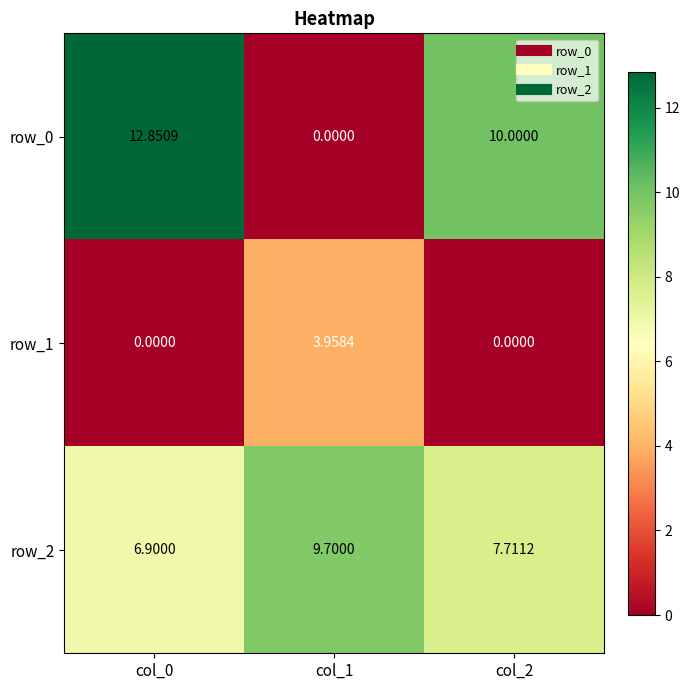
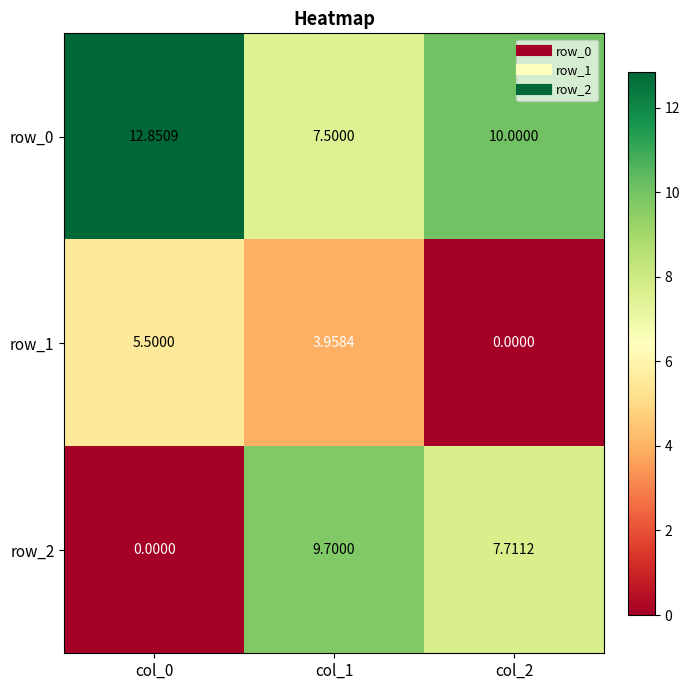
row_0, col_1: 0.0000 -> 7.5000
row_1, col_0: 0.0000 -> 5.5000
row_2, col_0: 6.9000 -> 0.0000
